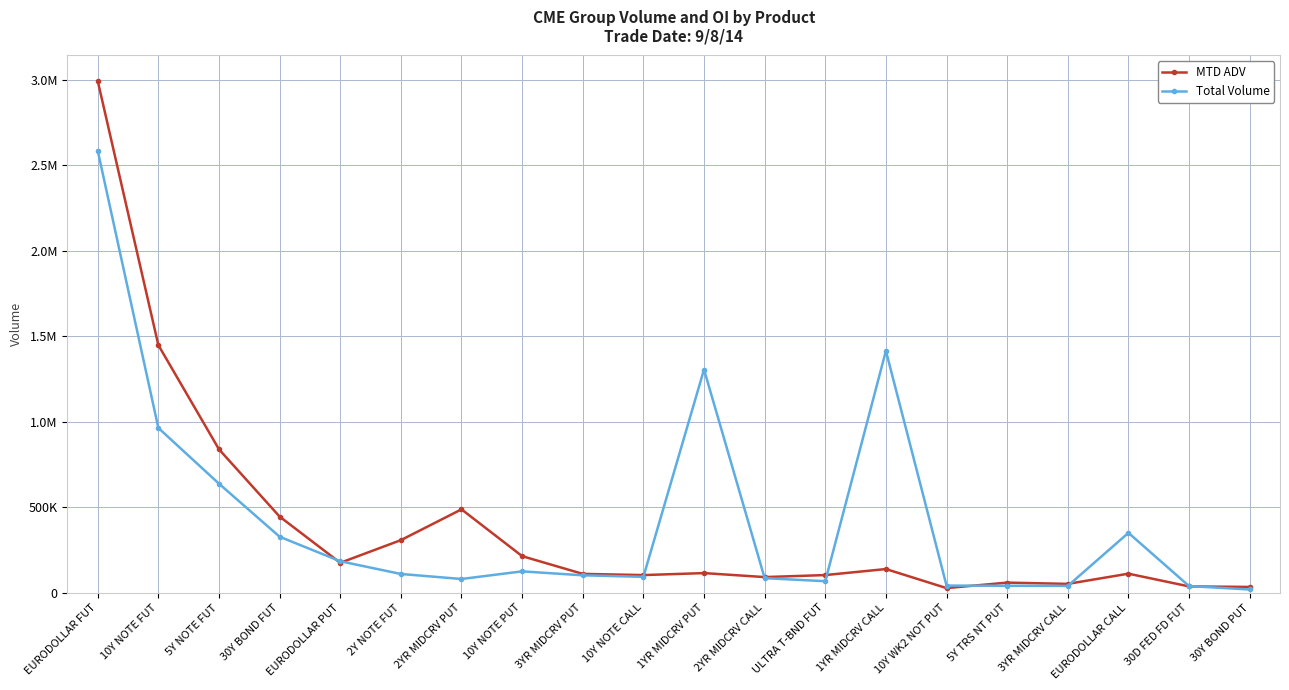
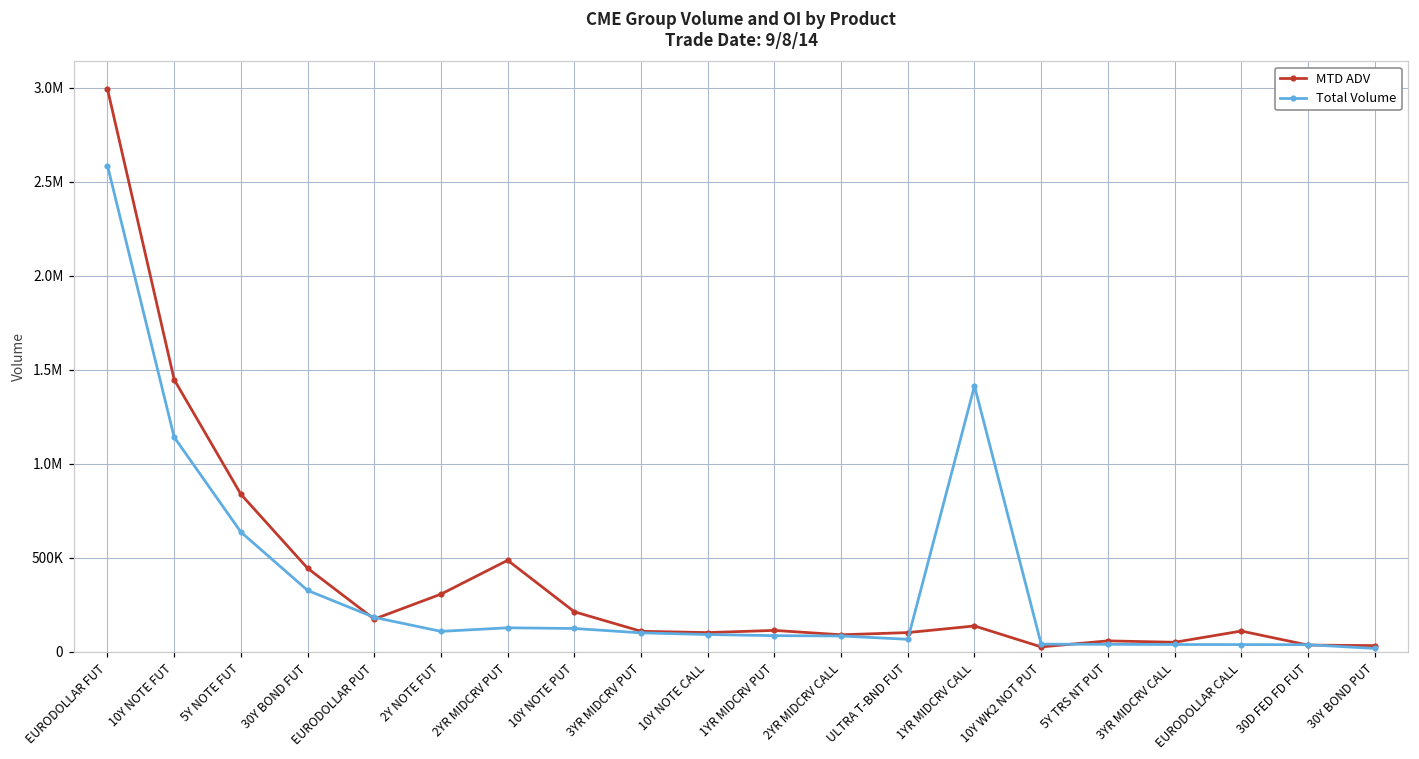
Total Volume, 10Y NOTE FUT: 960000 -> 1140000
Total Volume, 2YR MIDCRV PUT: 80000 -> 130000
Total Volume, 1YR MIDCRV PUT: 1310000 -> 90000
Total Volume, EURODOLLAR CALL: 350000 -> 40000
